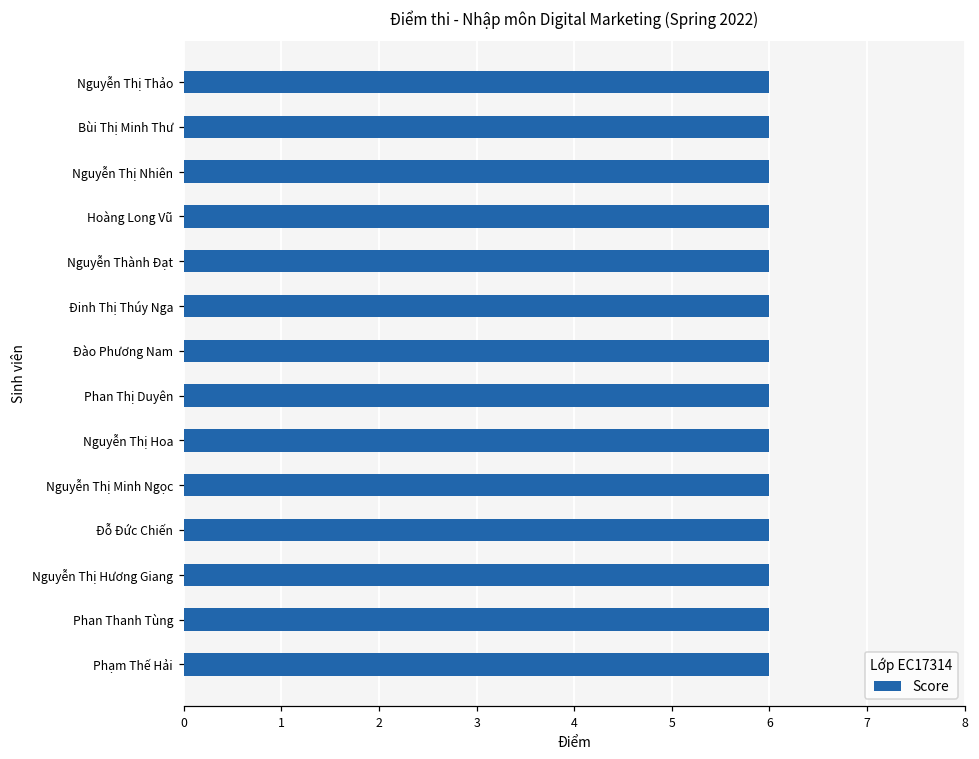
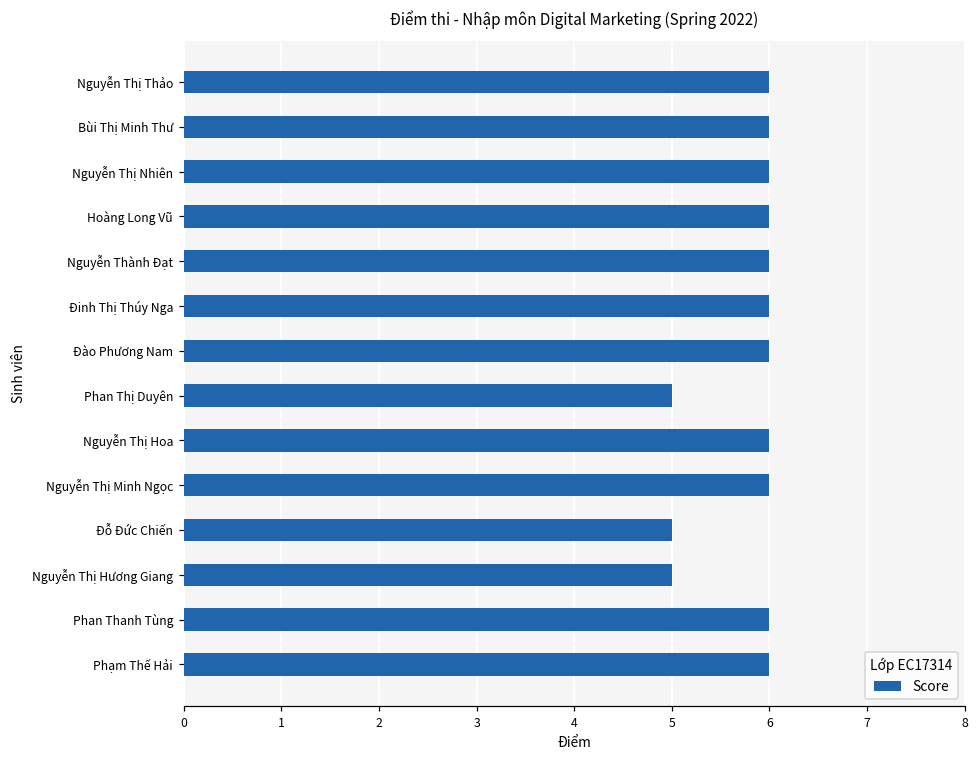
Phan Thị Duyên: 6 -> 5
Đỗ Đức Chiến: 6 -> 5
Nguyễn Thị Hương Giang: 6 -> 5
